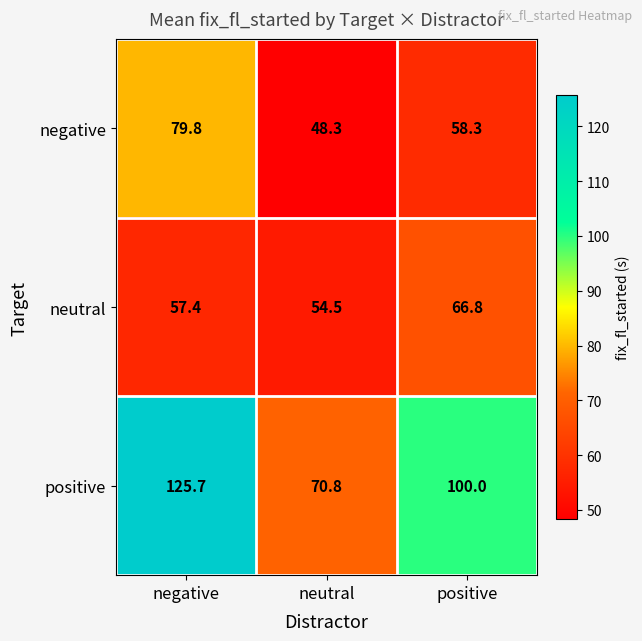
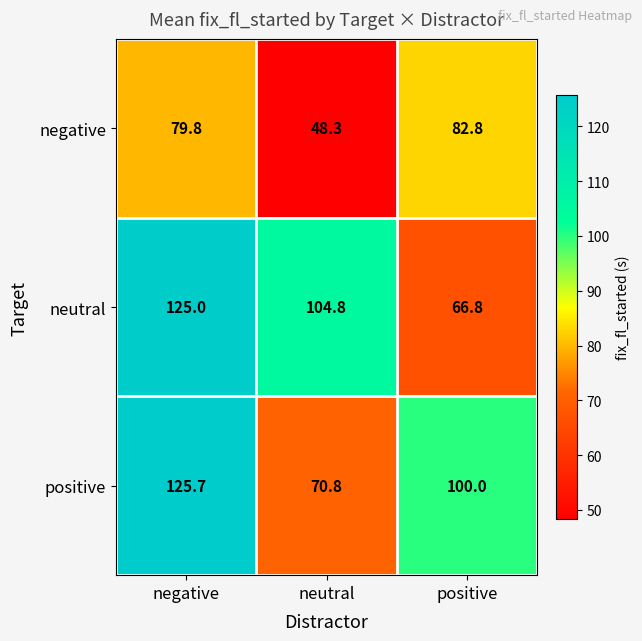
negative, positive: 58.3 -> 82.8
neutral, negative: 57.4 -> 125.0
neutral, neutral: 54.5 -> 104.8
